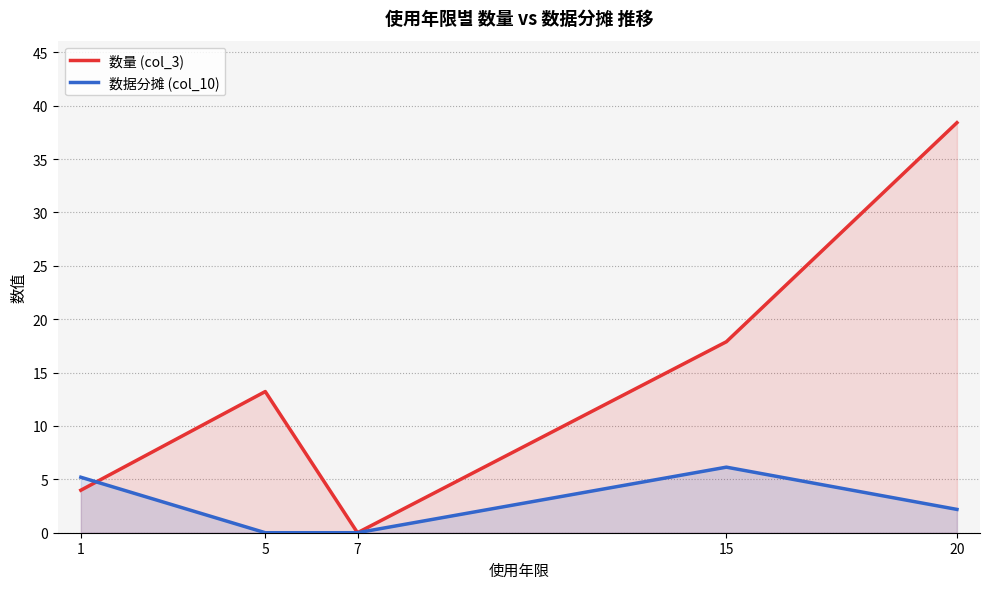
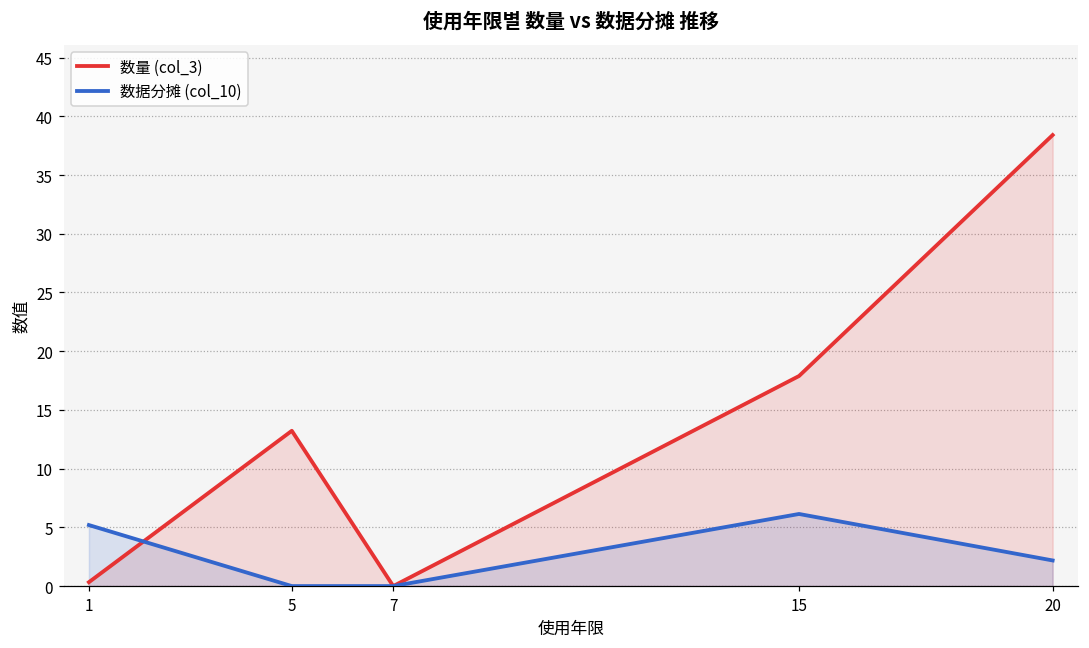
数量 (col_3), 1: 4.0 -> 0.3
